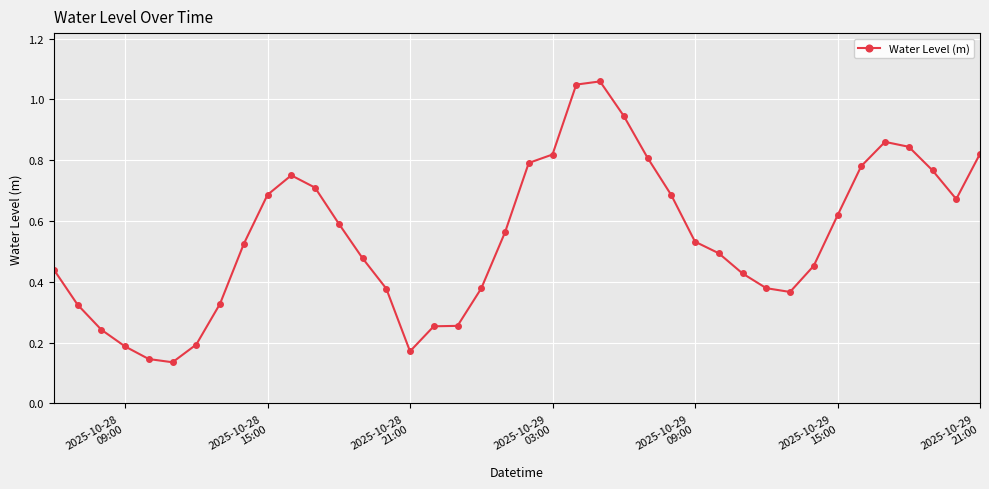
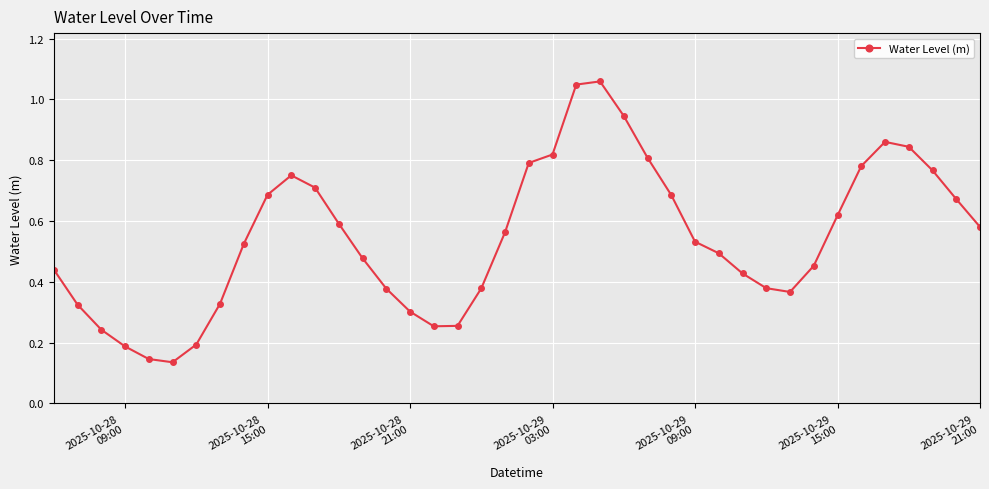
2025-10-28 21:00: 0.17 -> 0.30
2025-10-29 21:00: 0.82 -> 0.58
